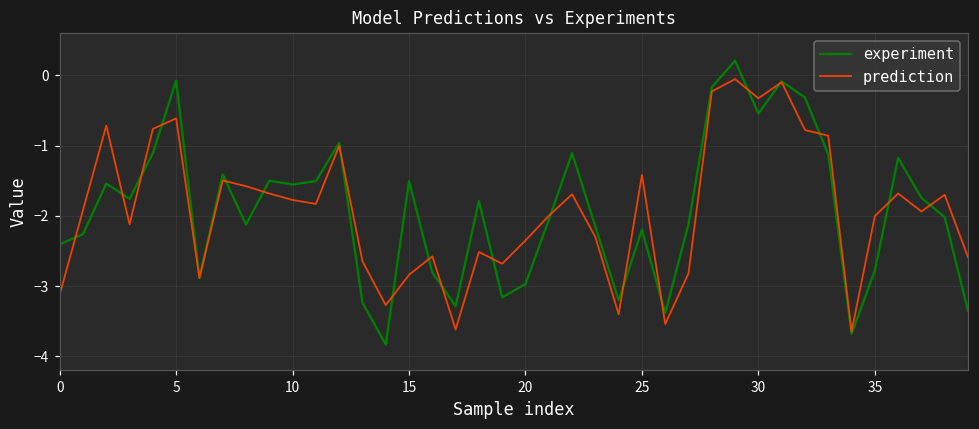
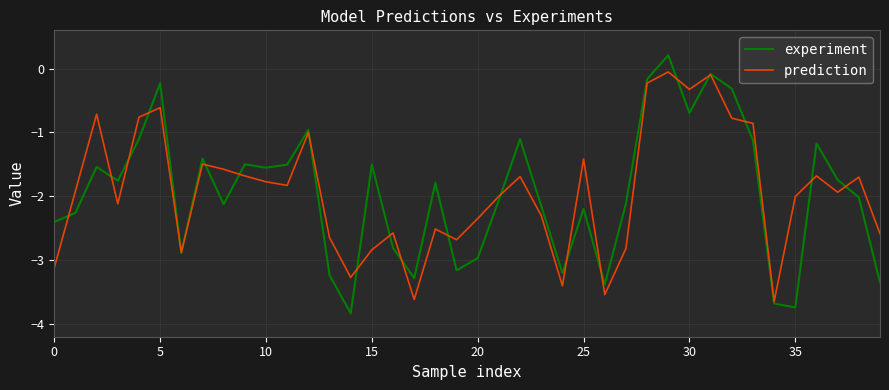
experiment, 5: -0.1 -> -0.2
experiment, 30: -0.5 -> -0.7
experiment, 35: -2.8 -> -3.7
